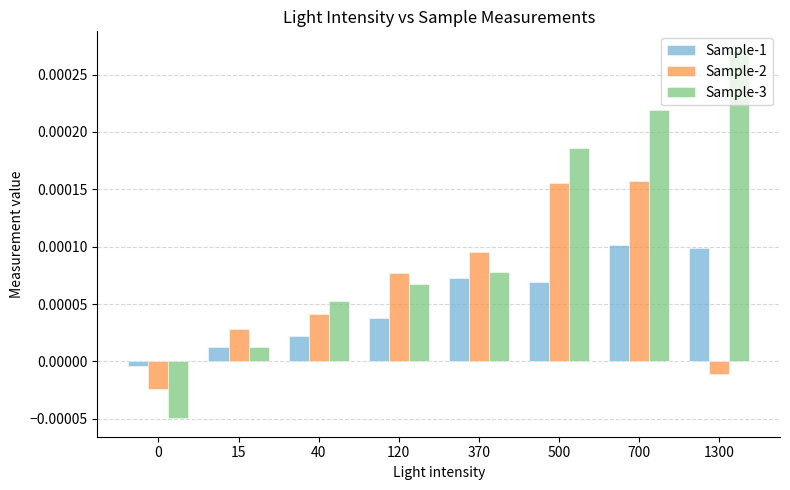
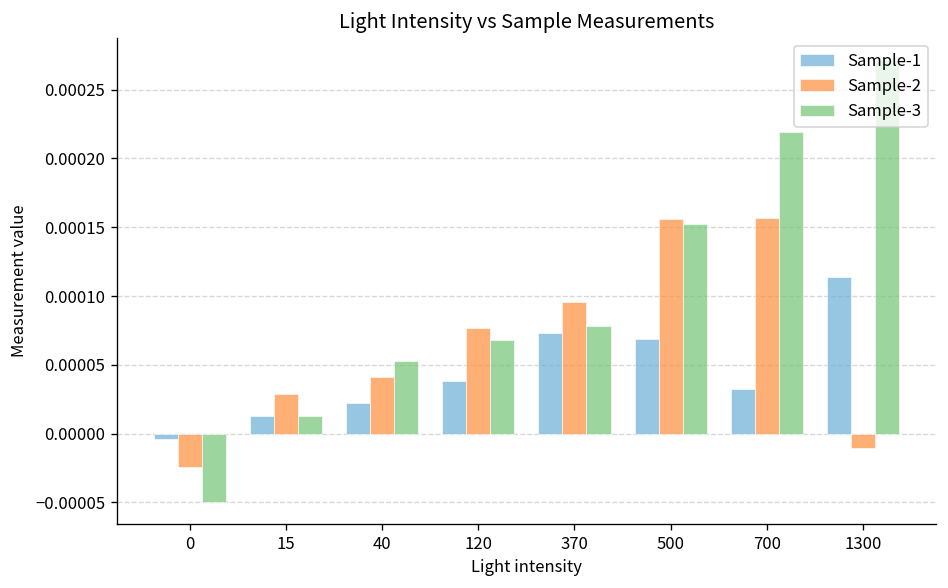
Sample-3, 500: 0.000186 -> 0.000152
Sample-1, 700: 0.000102 -> 0.000032
Sample-1, 1300: 0.000099 -> 0.000114
